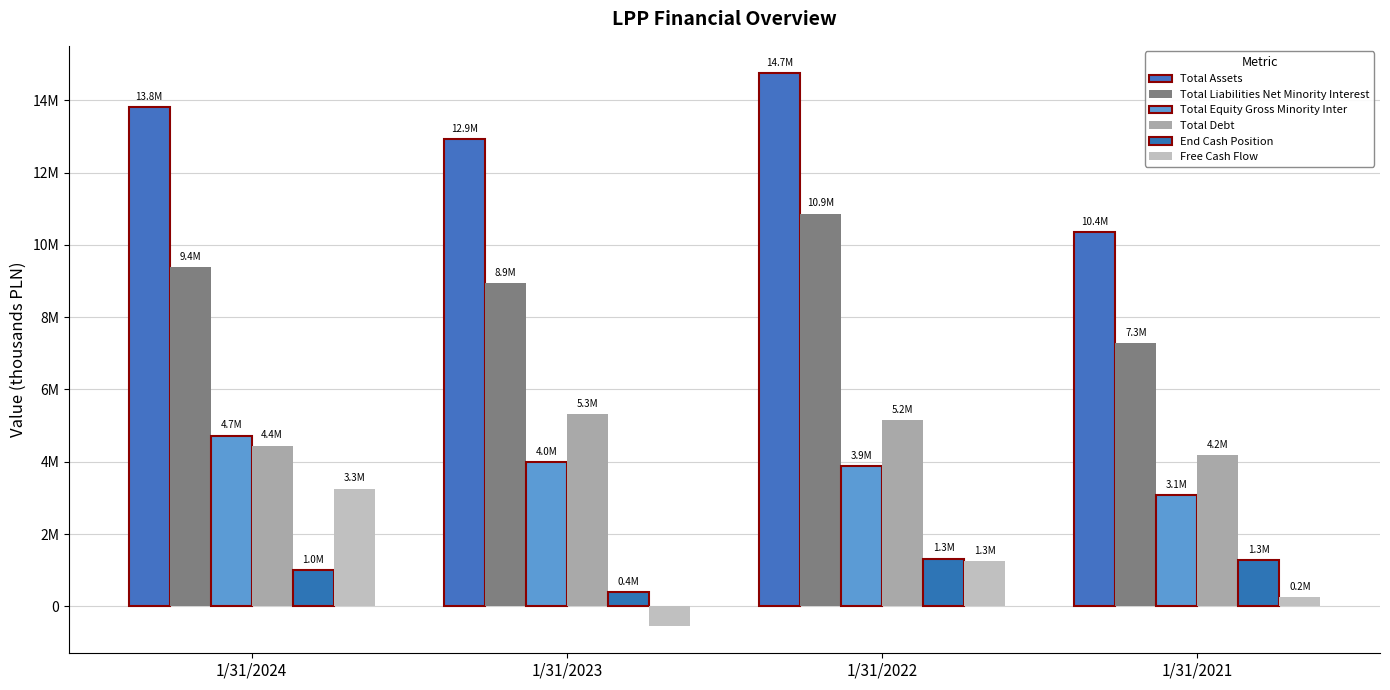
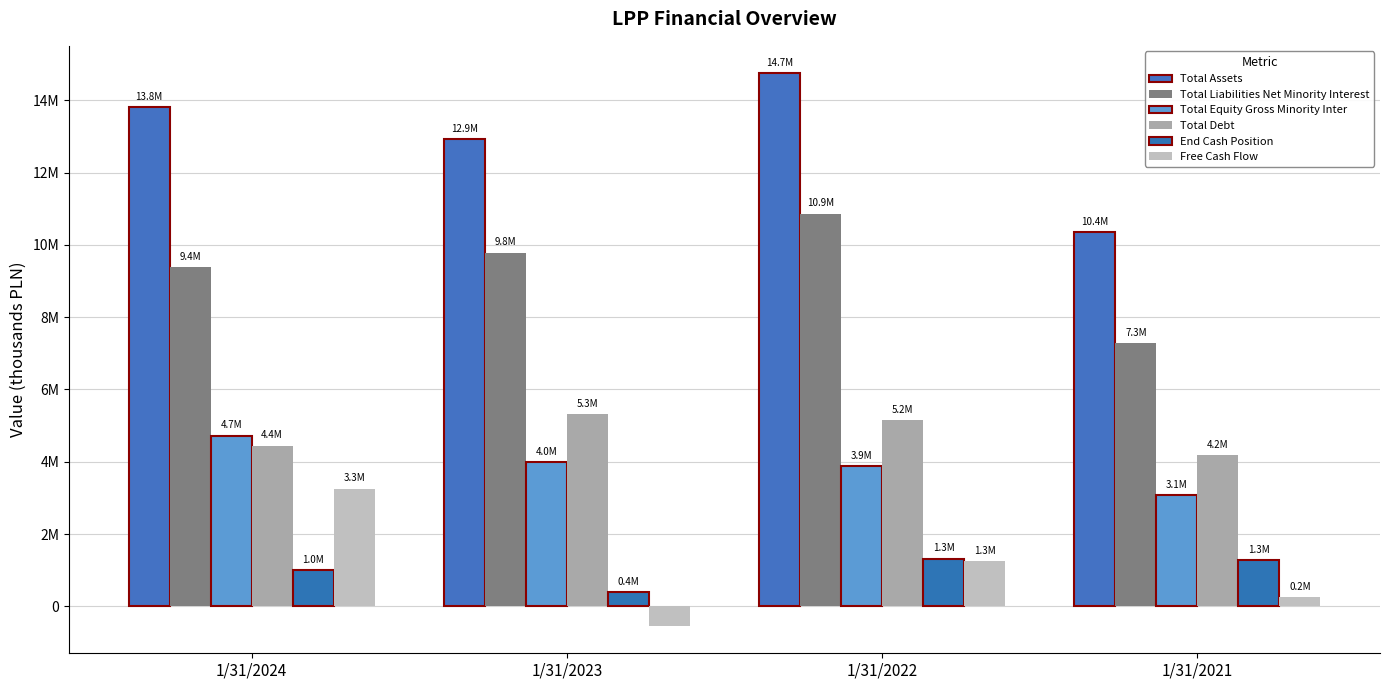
Total Liabilities Net Minority Interest, 1/31/2023: 8.9M -> 9.8M
